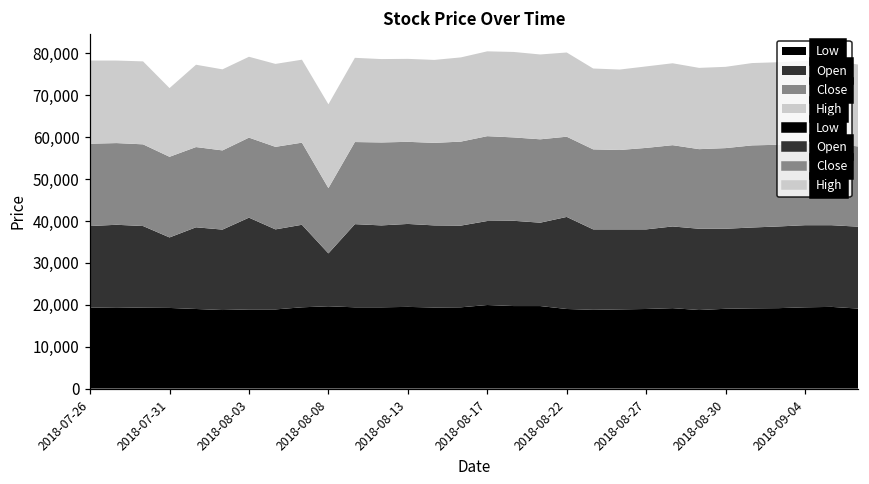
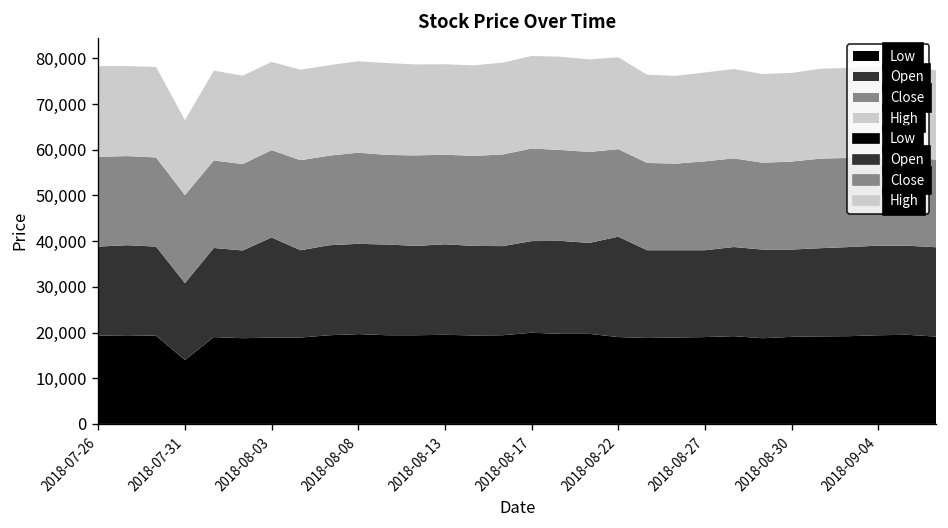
Low, 2018-07-31: 19,000 -> 14,000
Open, 2018-08-08: 13,000 -> 20,000
Close, 2018-08-08: 16,000 -> 20,000
